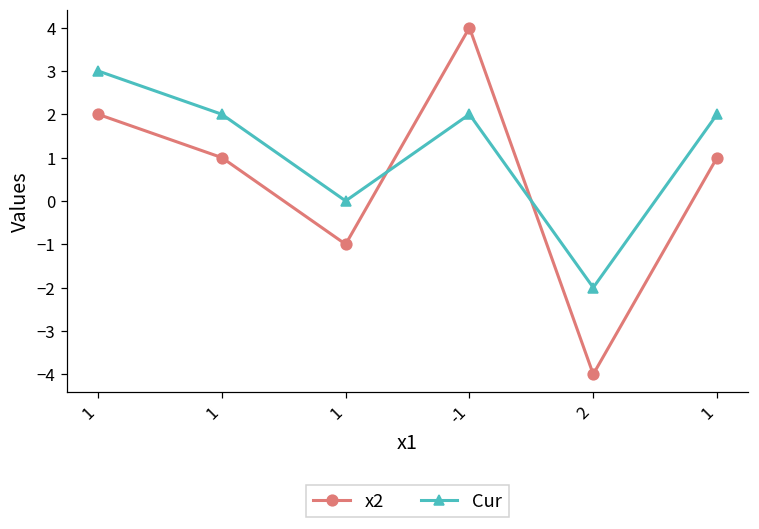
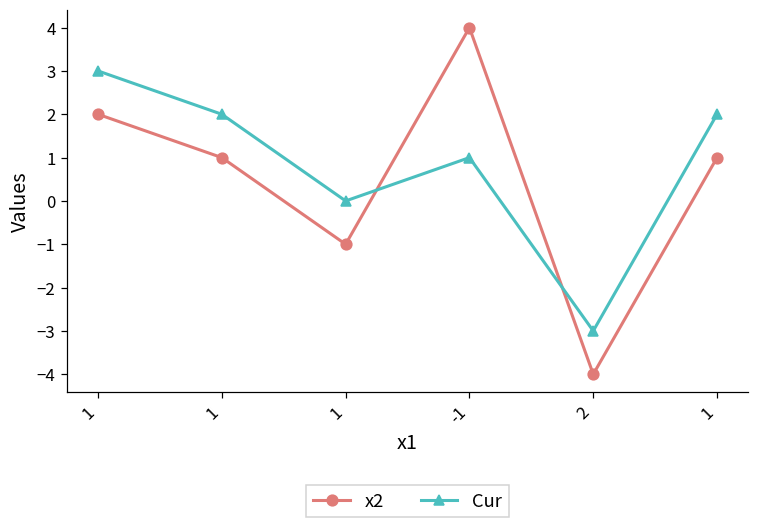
Cur, -1: 2 -> 1
Cur, 2: -2 -> -3
